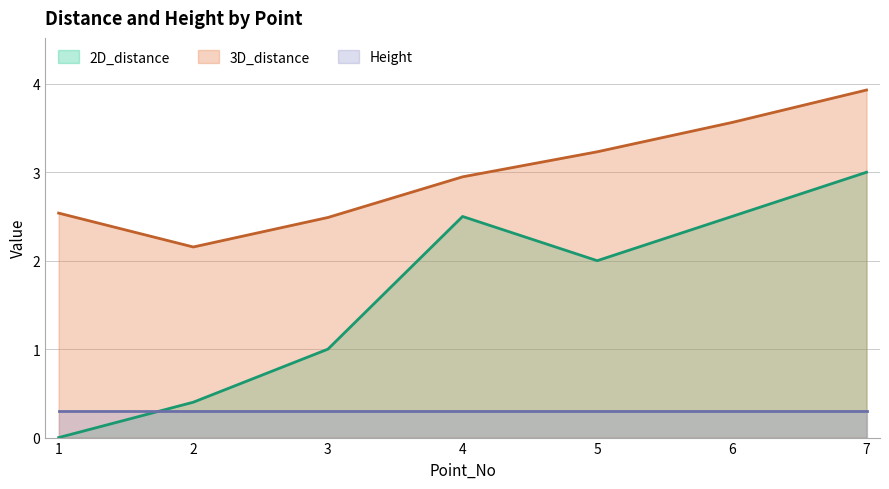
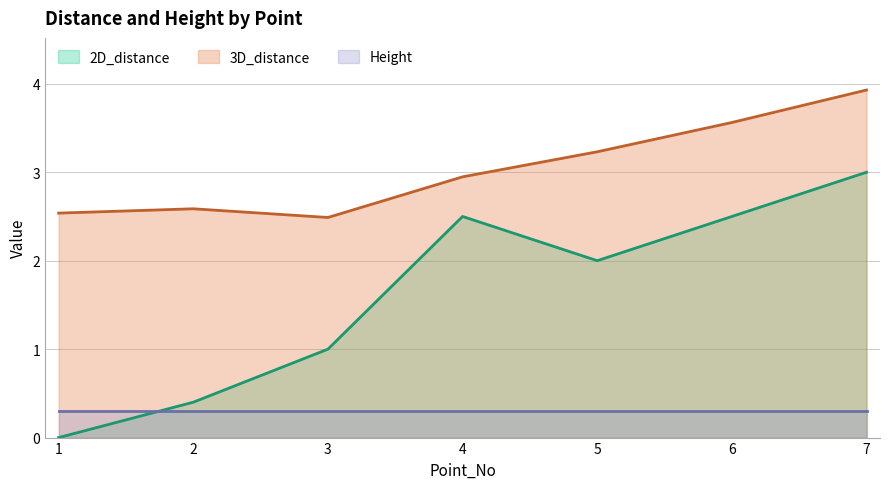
3D_distance, 2: 2.2 -> 2.6
